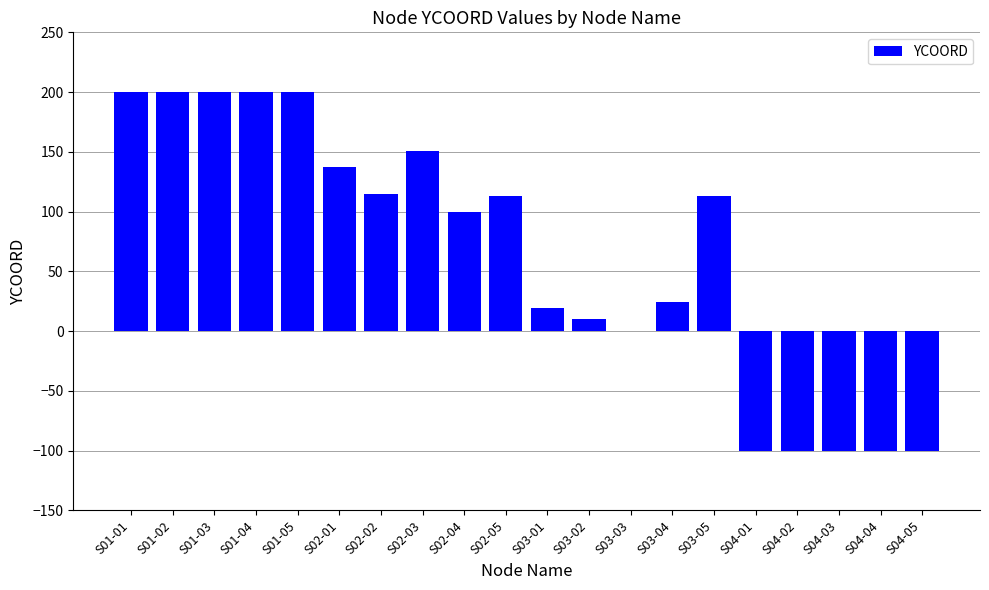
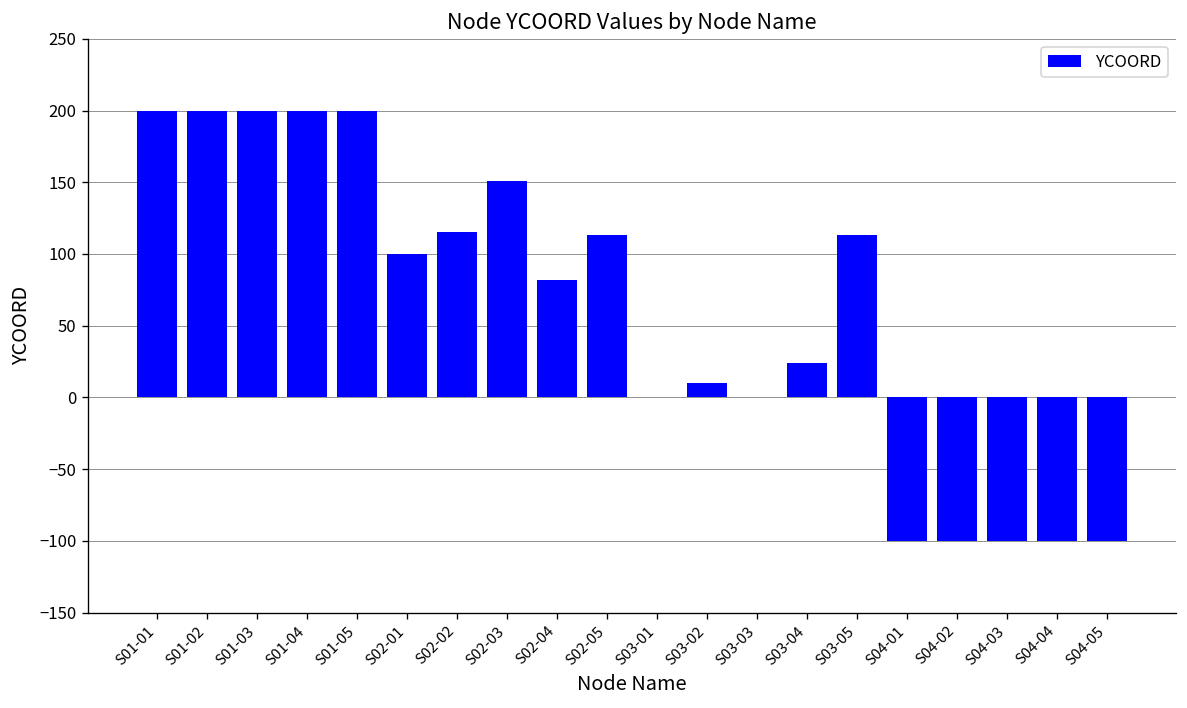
S02-01: 137 -> 100
S02-04: 100 -> 82
S03-01: 19 -> 0
